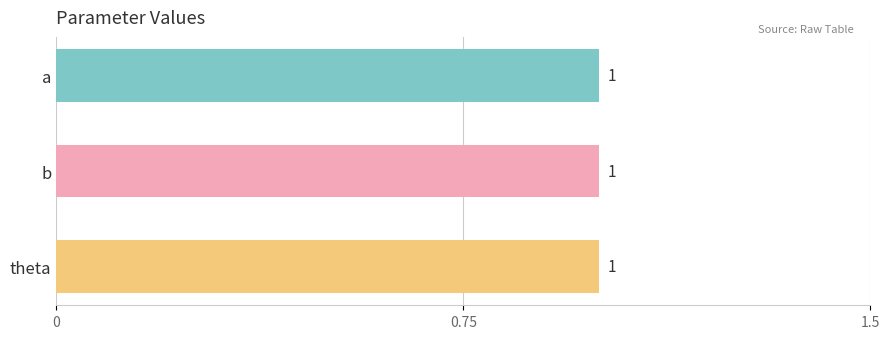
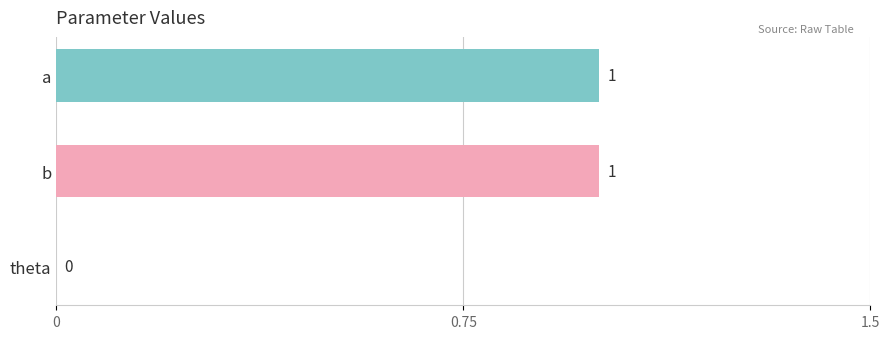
theta: 1 -> 0
